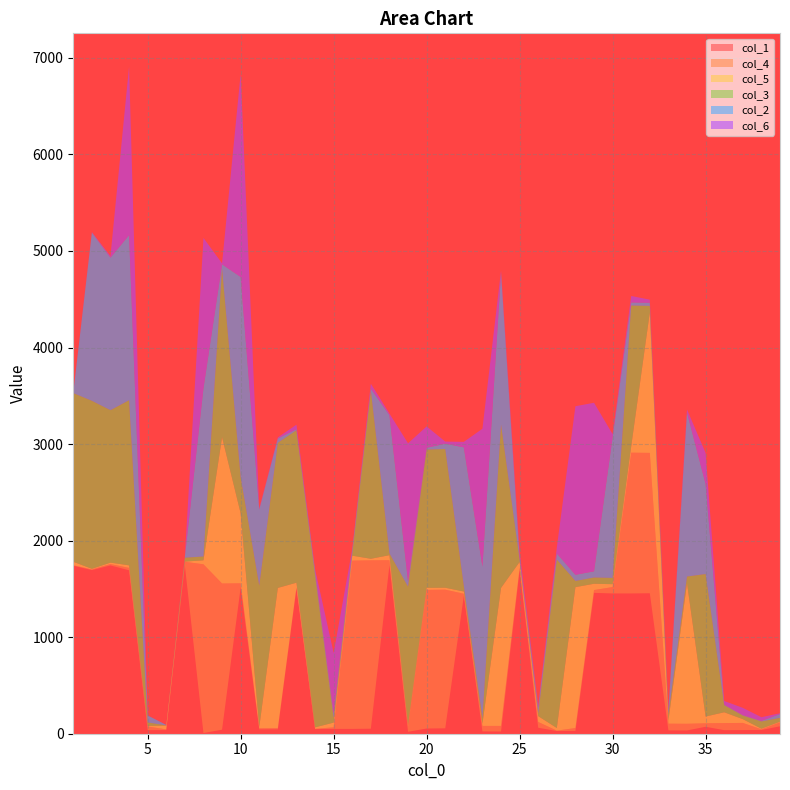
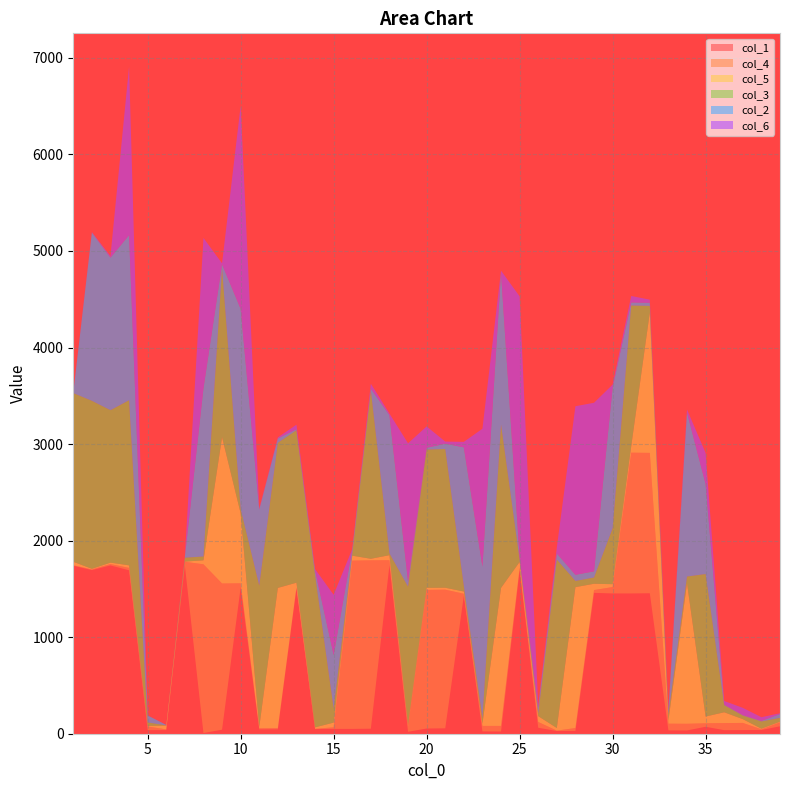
col_3, 10: 400 -> 0
col_3, 15: 0 -> 100
col_2, 15: 0 -> 600
col_6, 25: 100 -> 2700
col_3, 30: 100 -> 600
